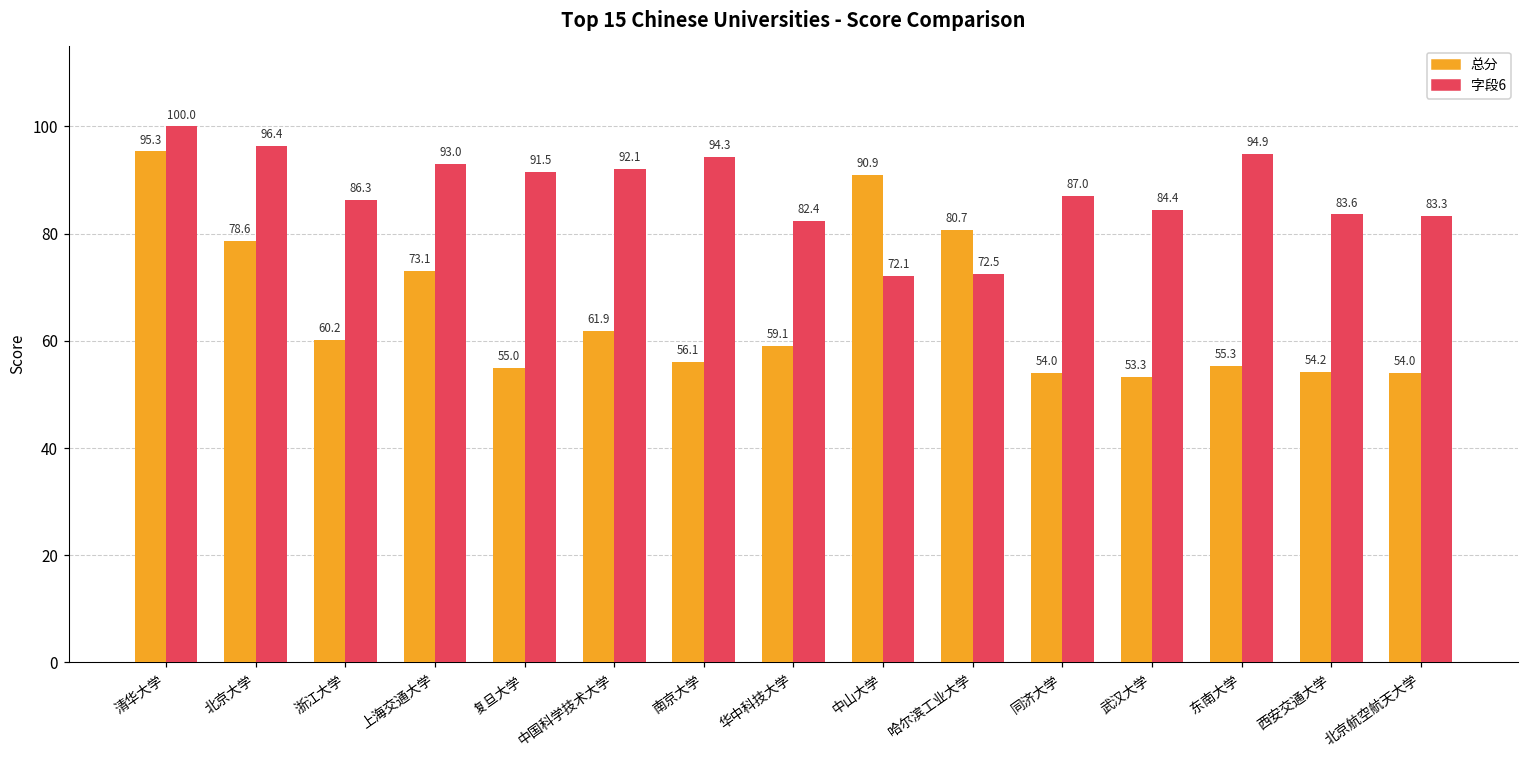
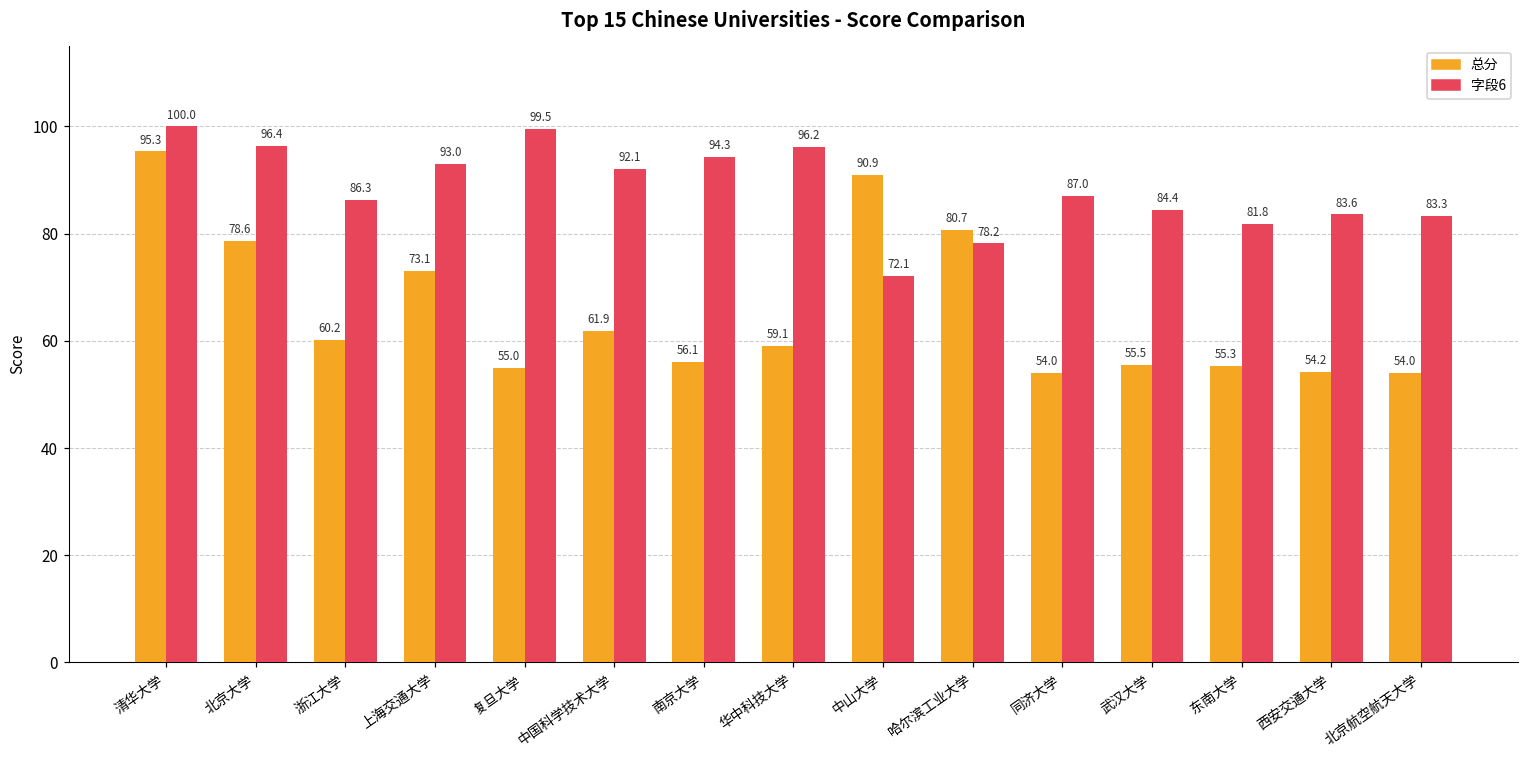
字段6, 复旦大学: 91.5 -> 99.5
字段6, 华中科技大学: 82.4 -> 96.2
字段6, 哈尔滨工业大学: 72.5 -> 78.2
总分, 武汉大学: 53.3 -> 55.5
字段6, 东南大学: 94.9 -> 81.8
